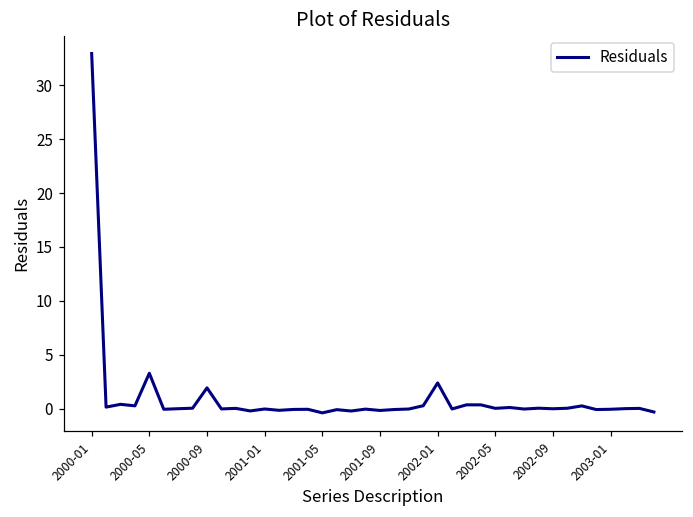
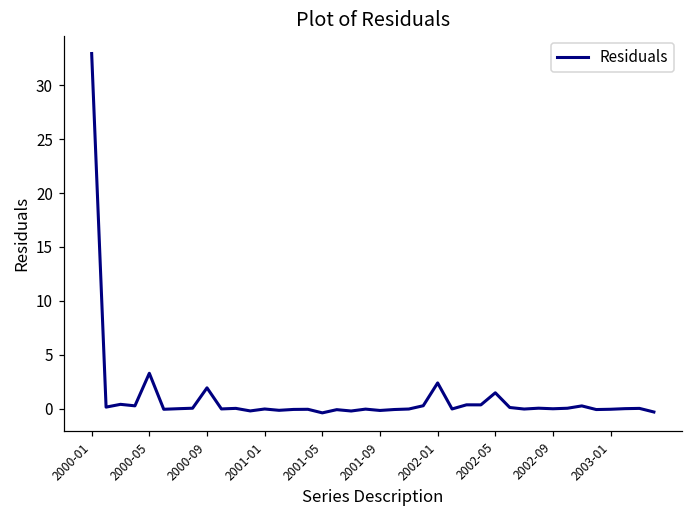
2002-05: 0 -> 1
